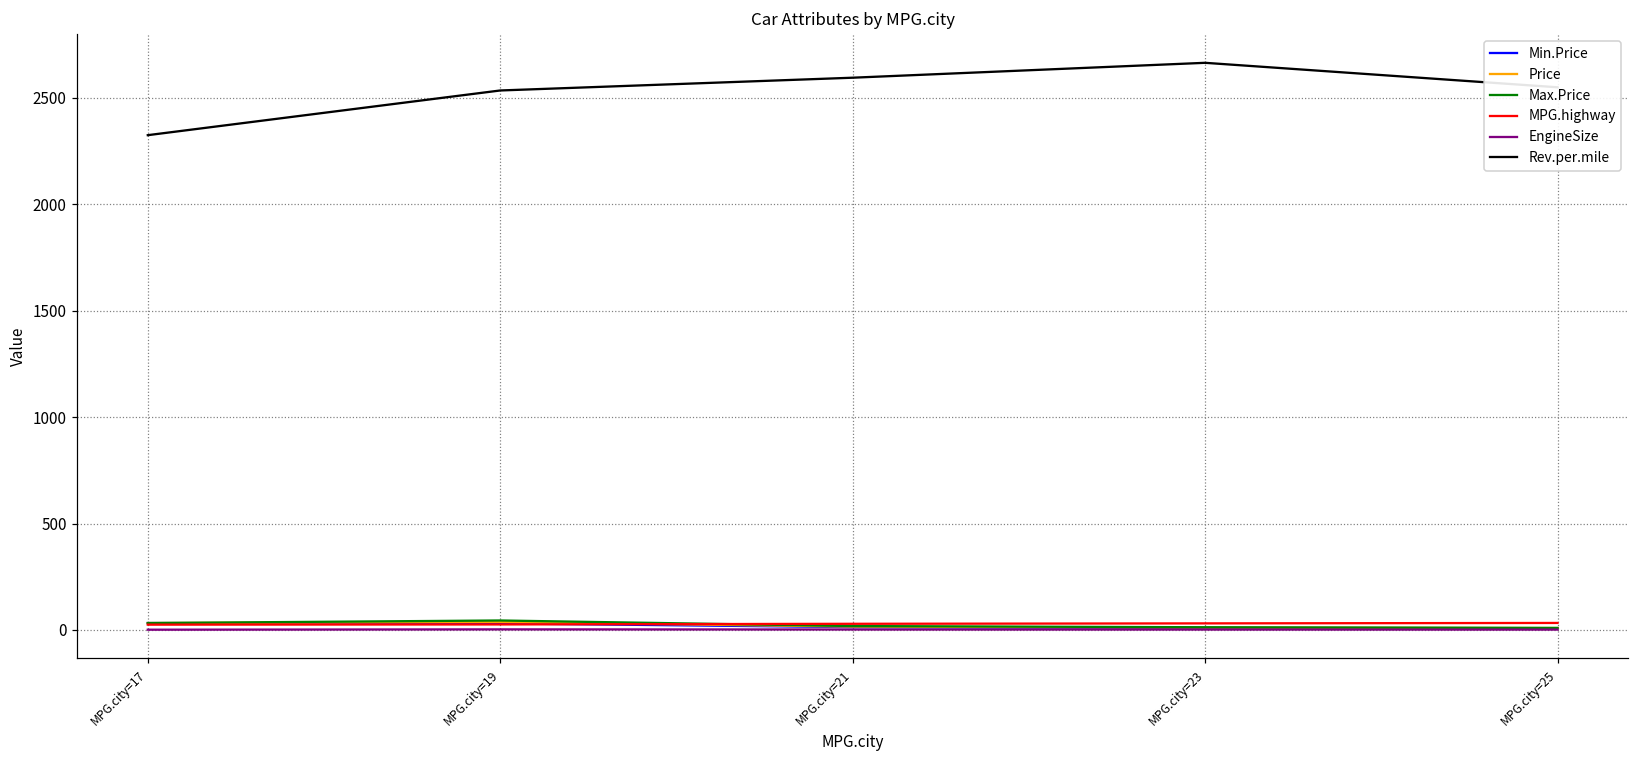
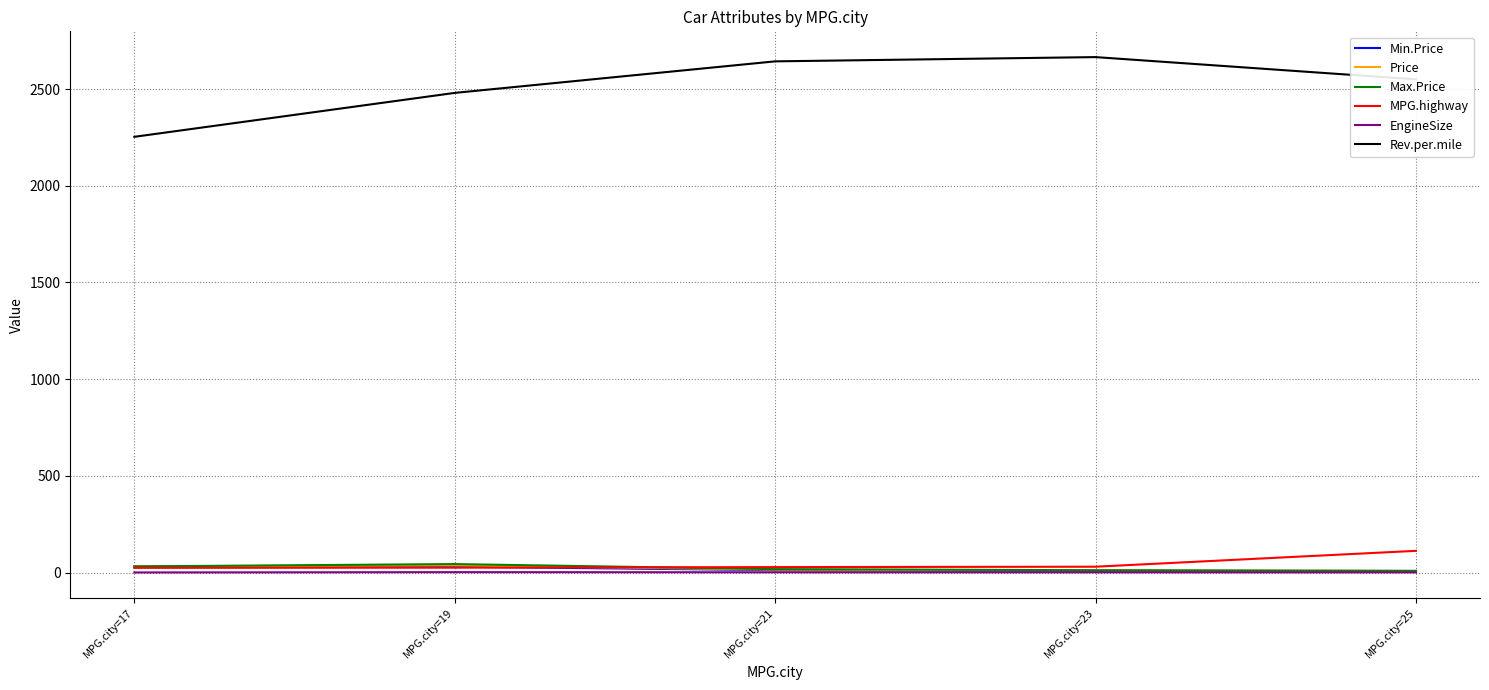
Rev.per.mile, MPG.city=17: 2330 -> 2250
Rev.per.mile, MPG.city=19: 2540 -> 2480
Rev.per.mile, MPG.city=21: 2600 -> 2640
MPG.highway, MPG.city=25: 30 -> 110
